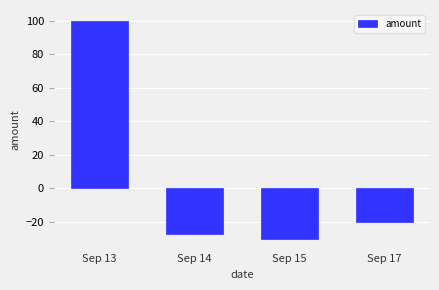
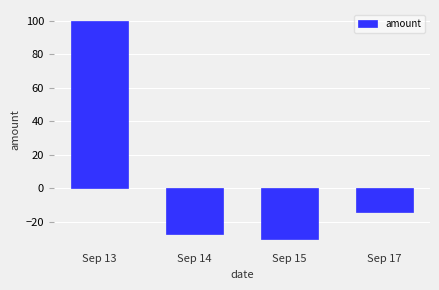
Sep 17: -20 -> -14
